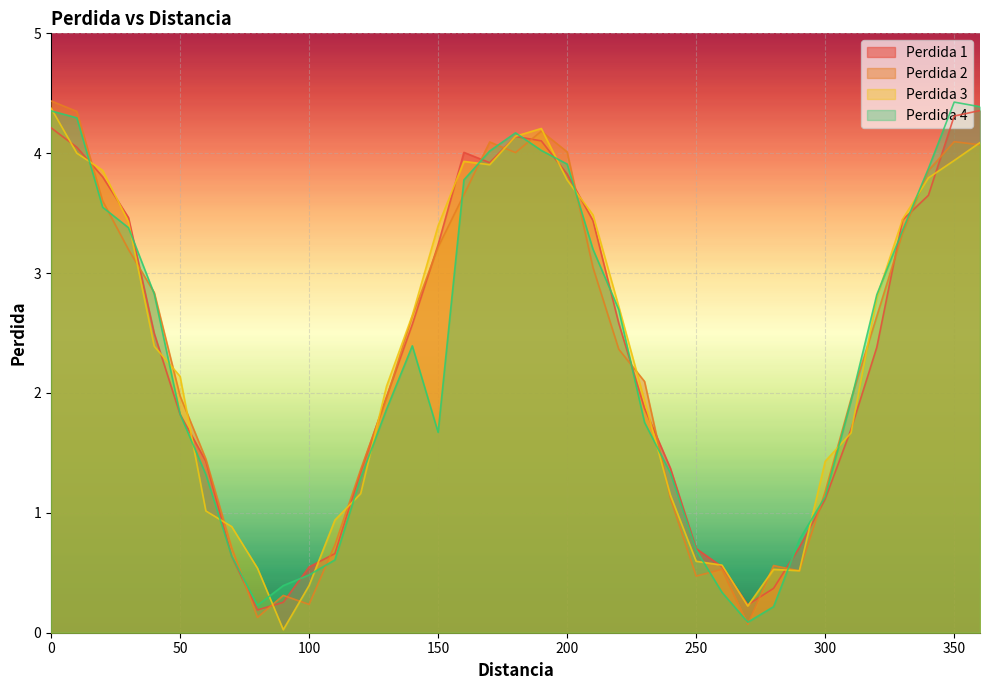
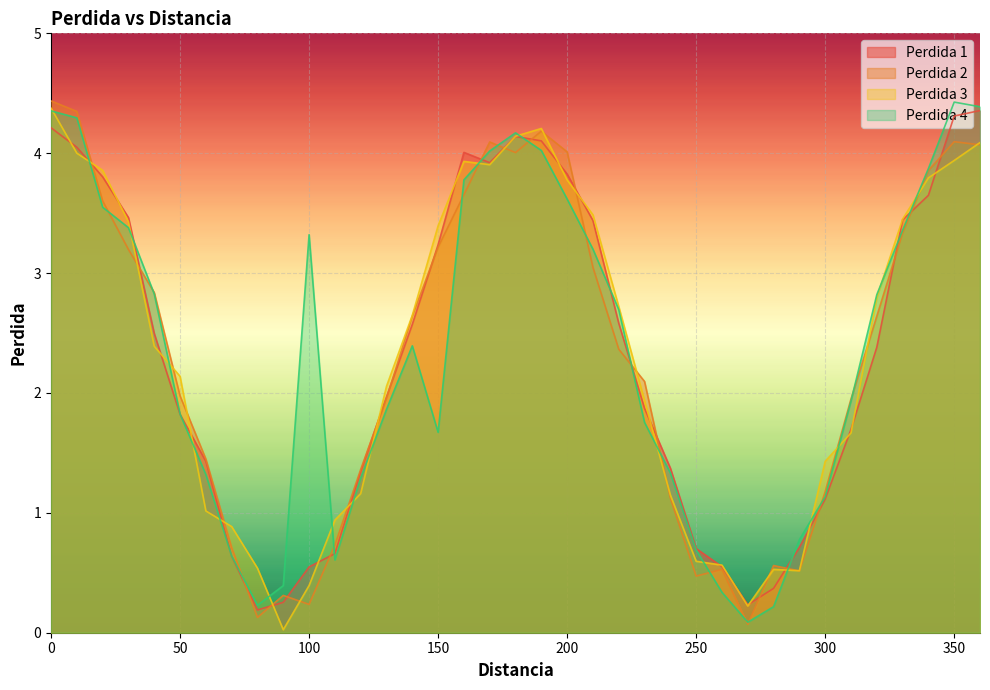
Perdida 4, 100: 0.48 -> 3.32
Perdida 4, 200: 3.91 -> 3.62
